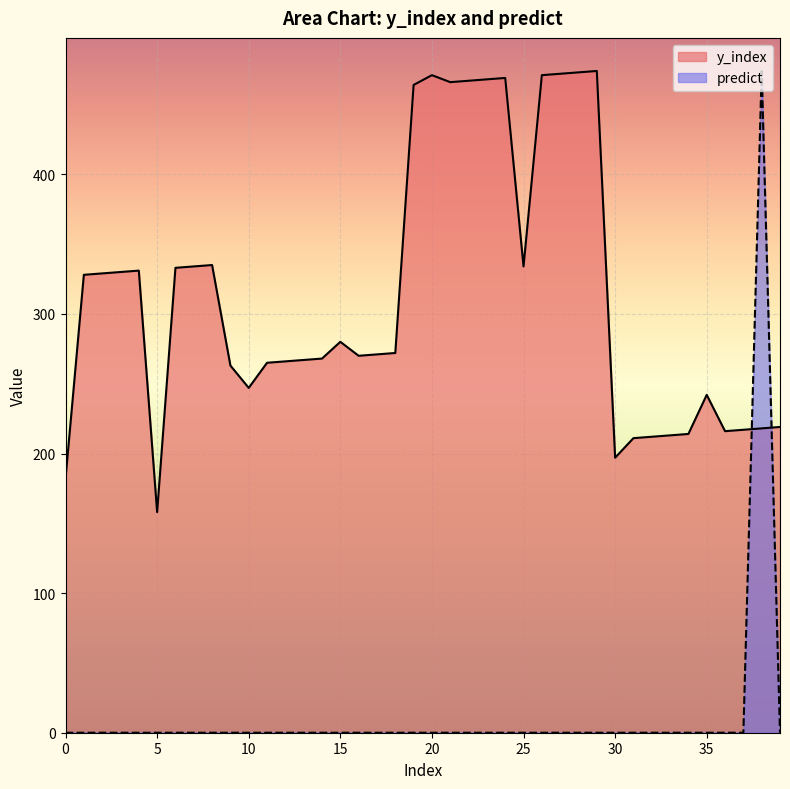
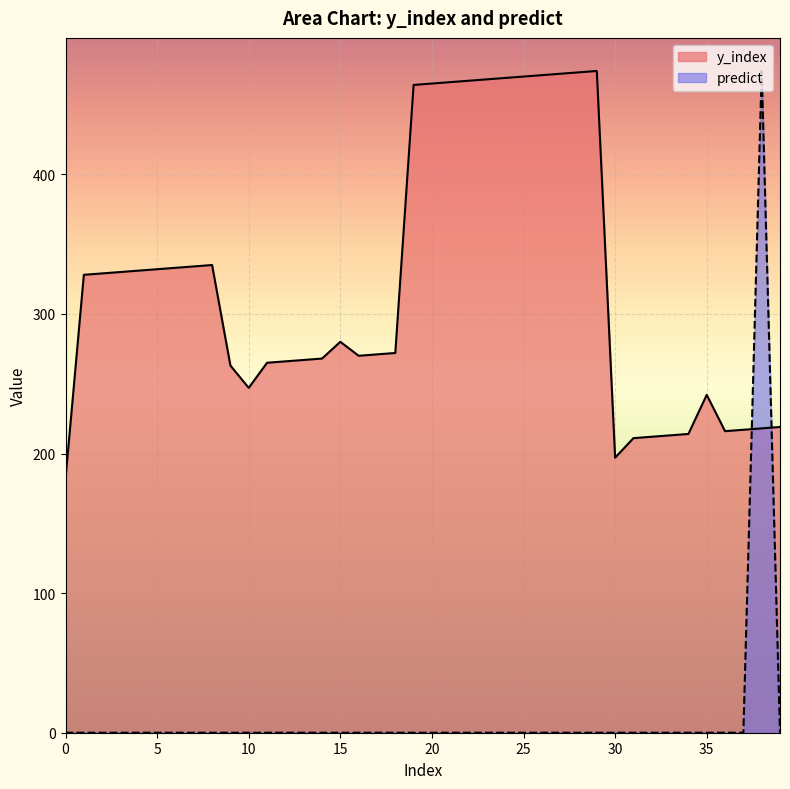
y_index, 5: 158 -> 332
y_index, 20: 471 -> 465
y_index, 25: 334 -> 470
